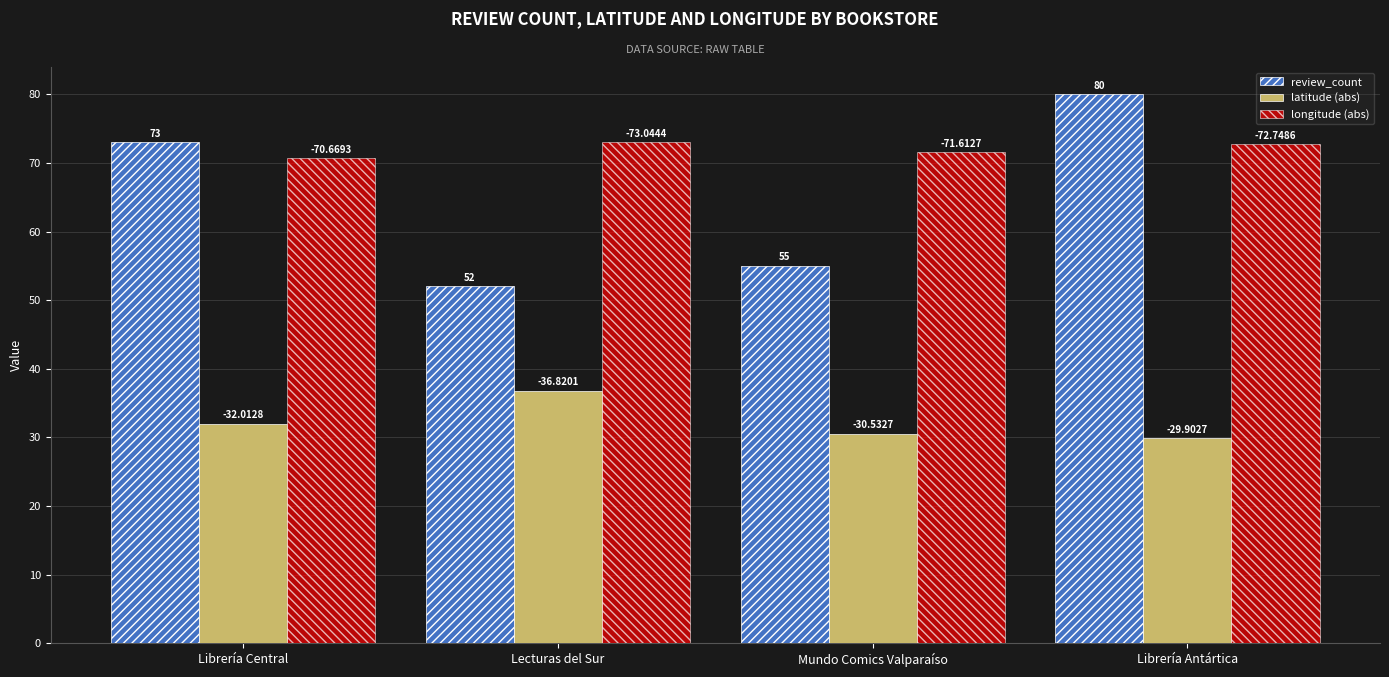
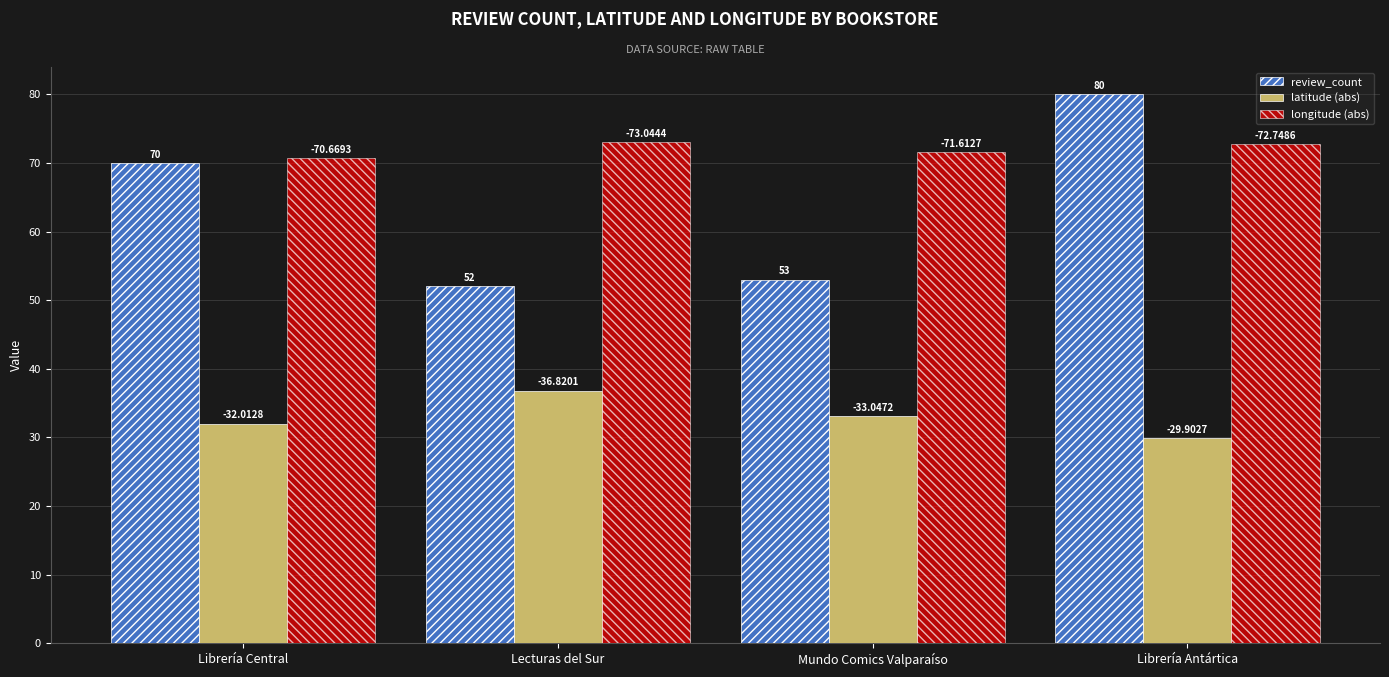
review_count, Librería Central: 73 -> 70
review_count, Mundo Comics Valparaíso: 55 -> 53
latitude (abs), Mundo Comics Valparaíso: -30.5327 -> -33.0472
